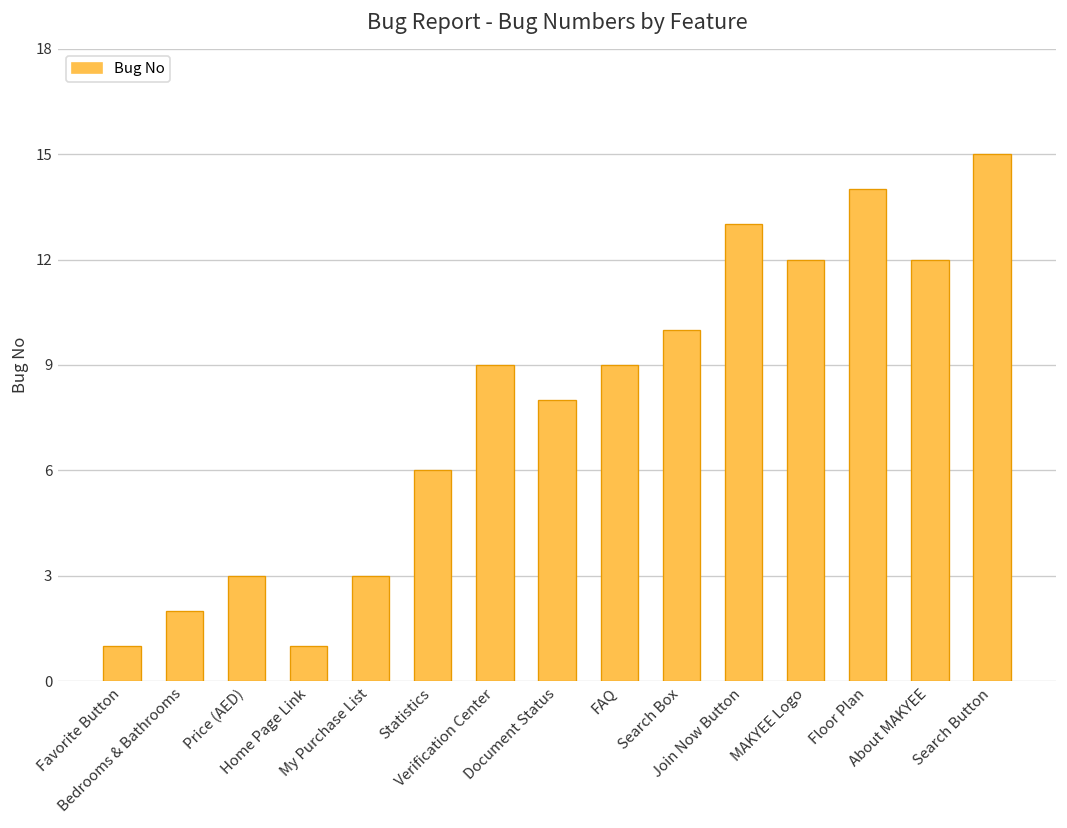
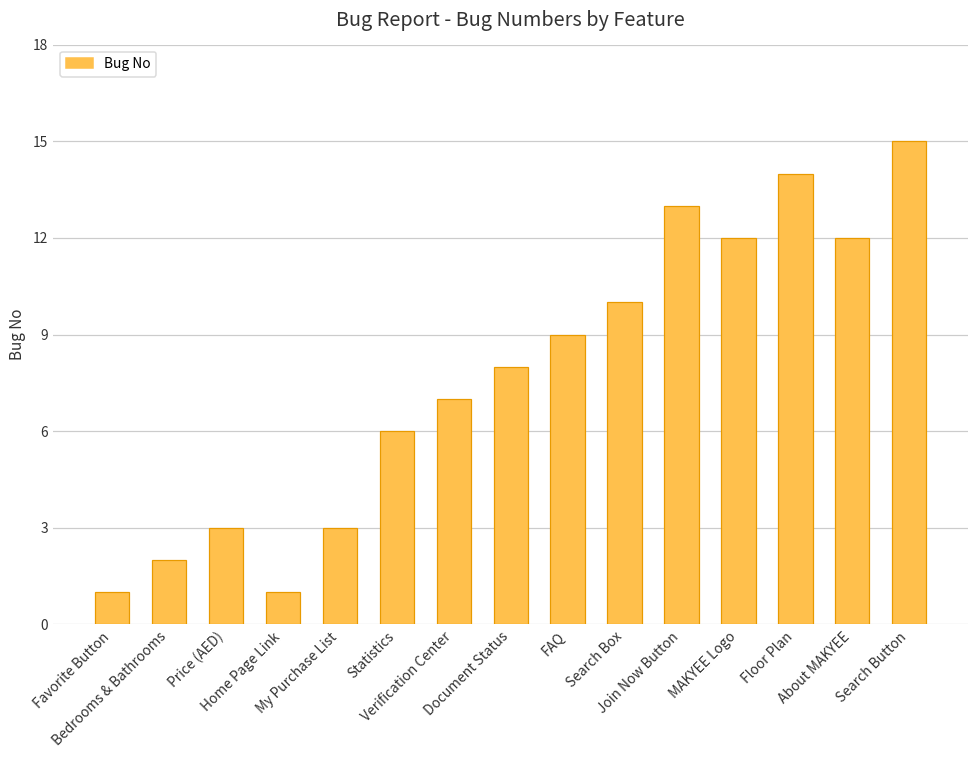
Verification Center: 9 -> 7
